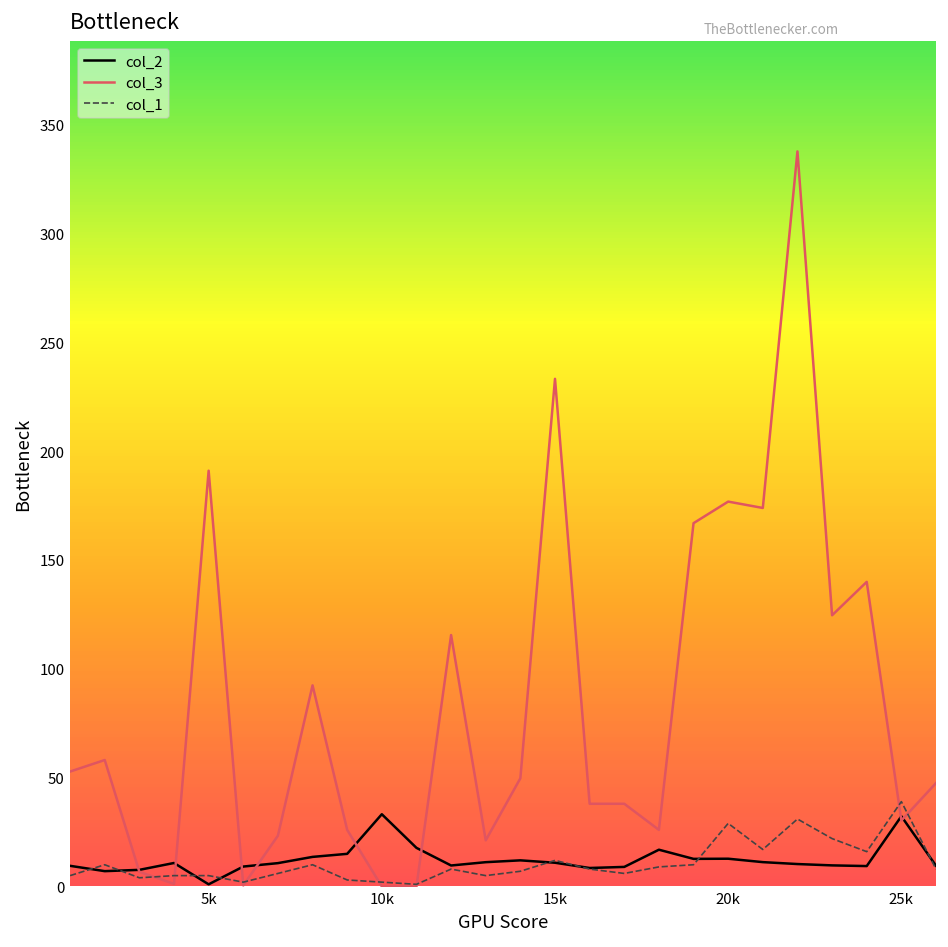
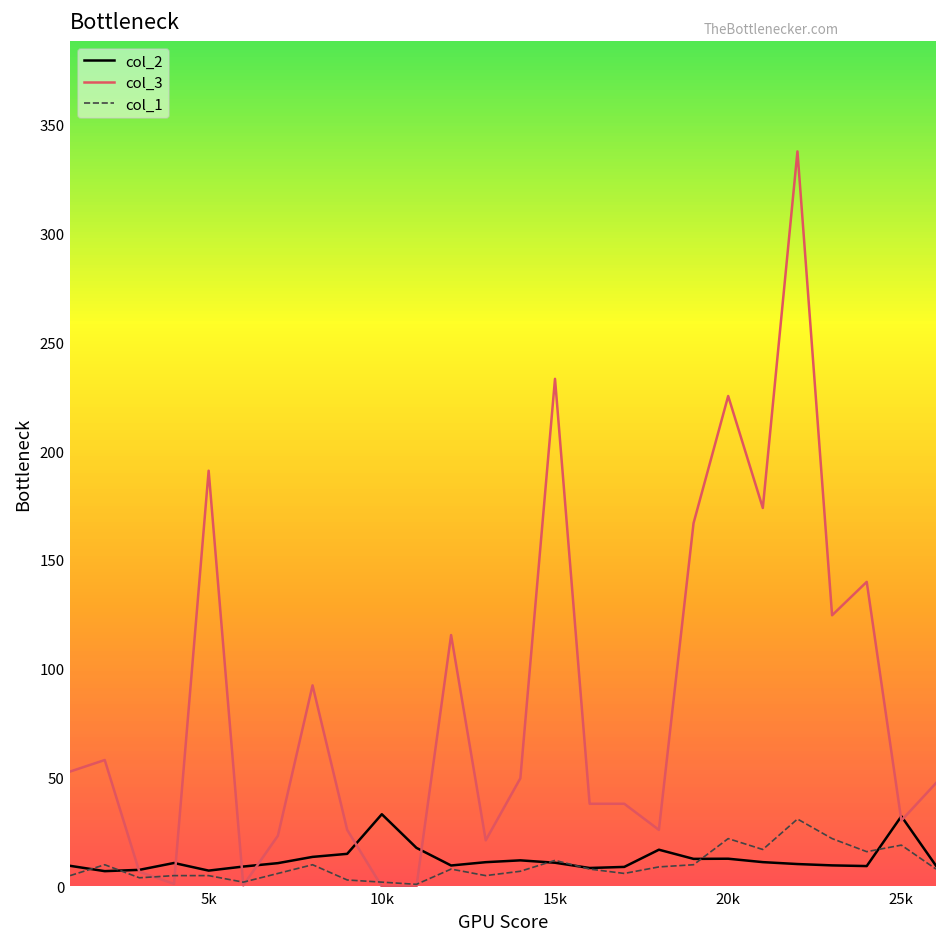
col_2, 5k: 1 -> 7
col_3, 20k: 177 -> 225
col_1, 20k: 29 -> 22
col_1, 25k: 39 -> 19
